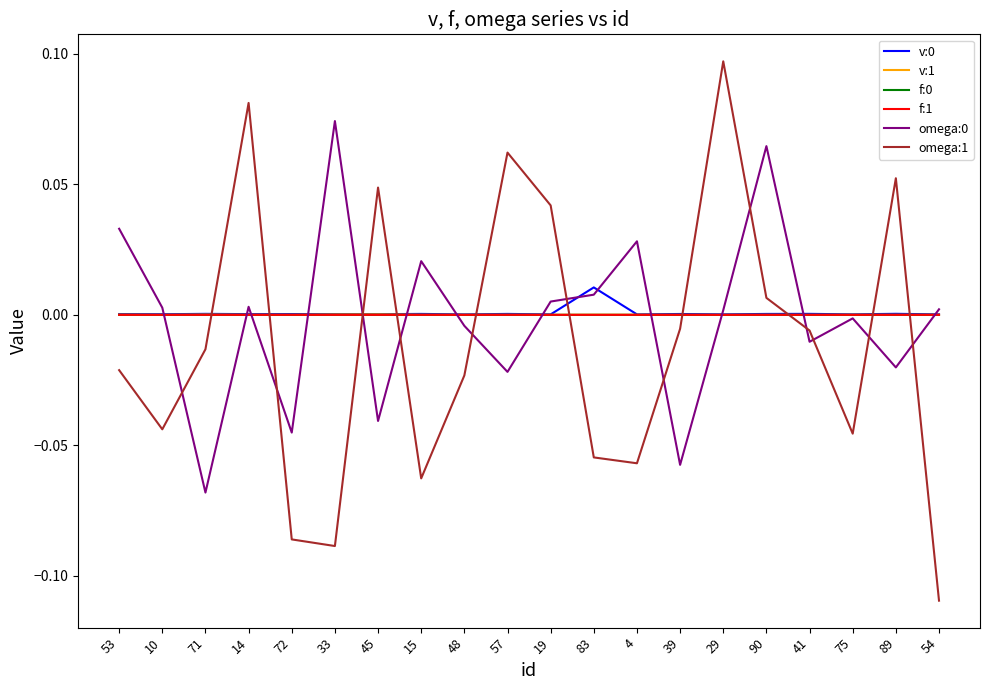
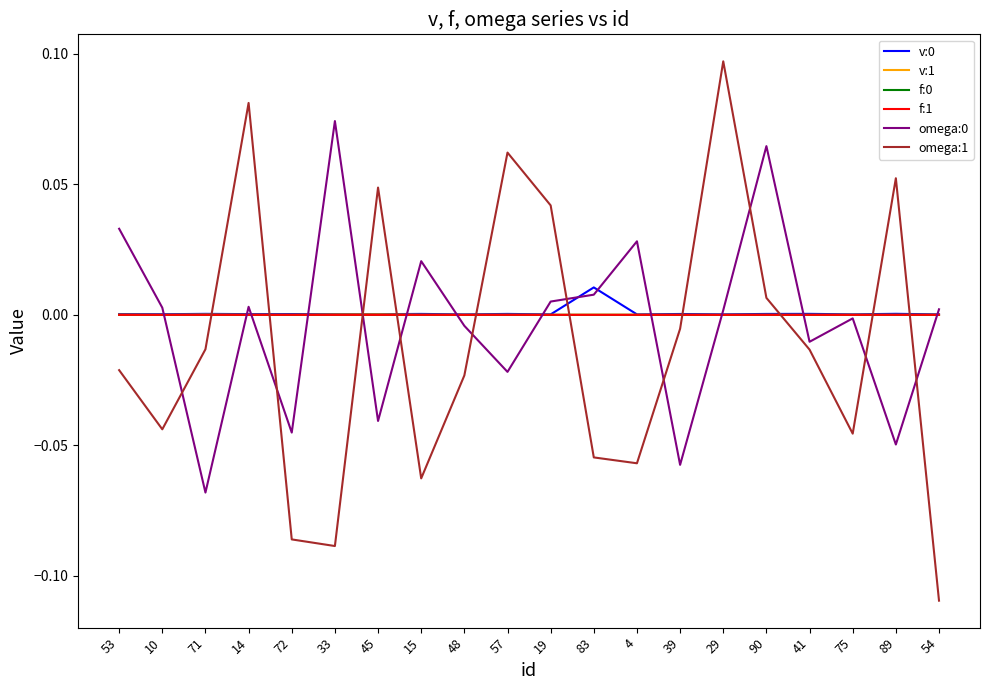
omega:1, 41: -0.006 -> -0.013
omega:0, 89: -0.020 -> -0.050
